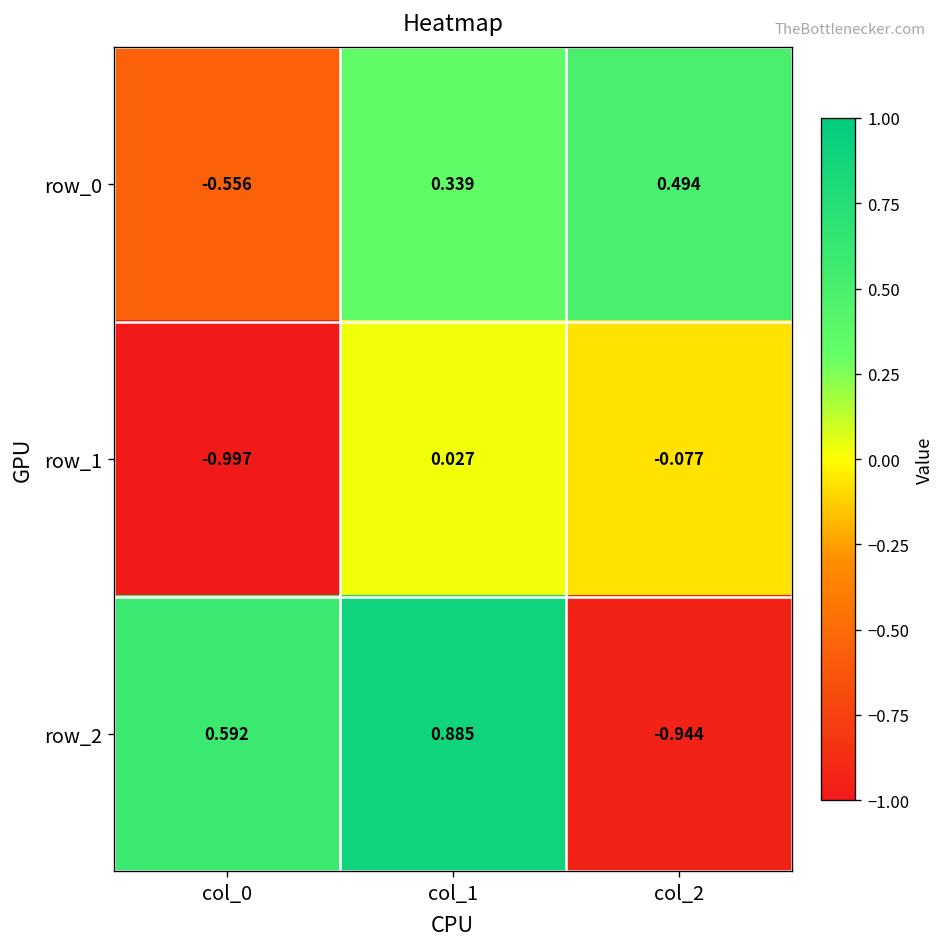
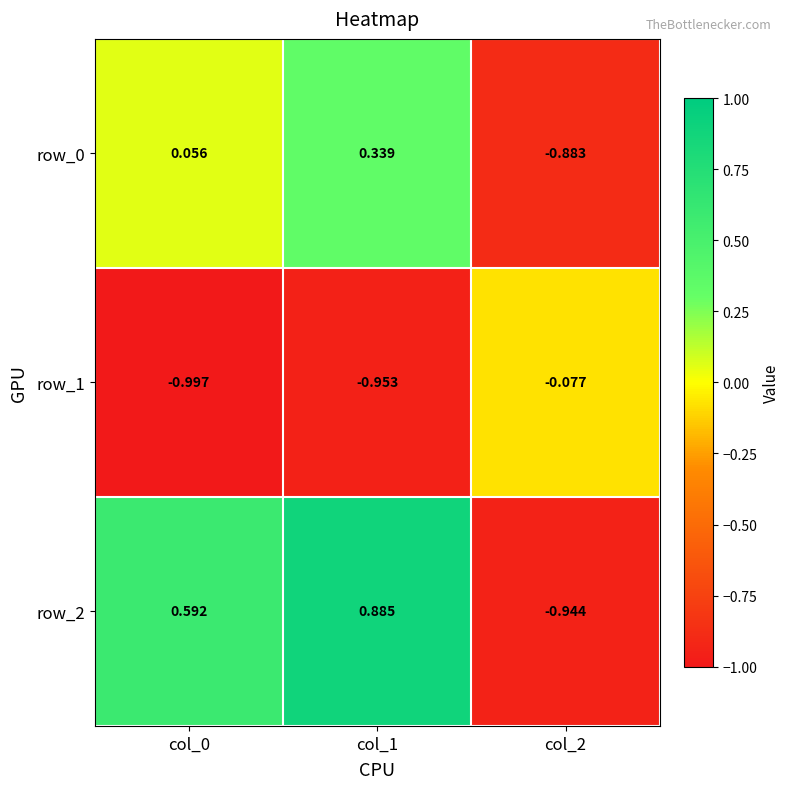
row_0, col_0: -0.556 -> 0.056
row_0, col_2: 0.494 -> -0.883
row_1, col_1: 0.027 -> -0.953
